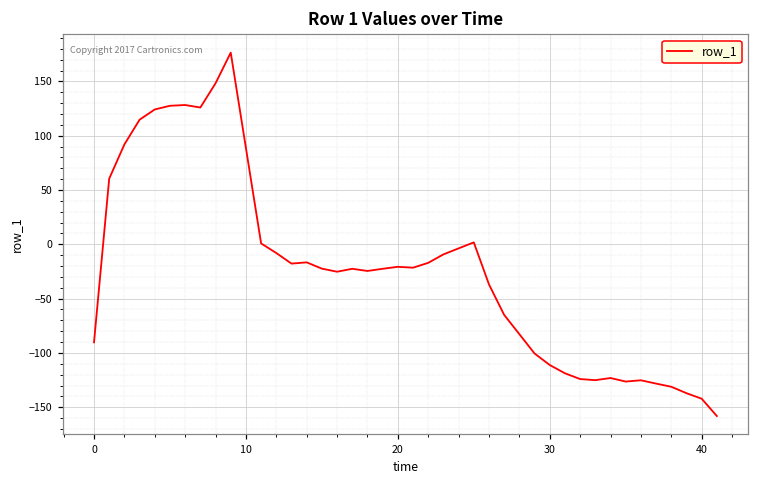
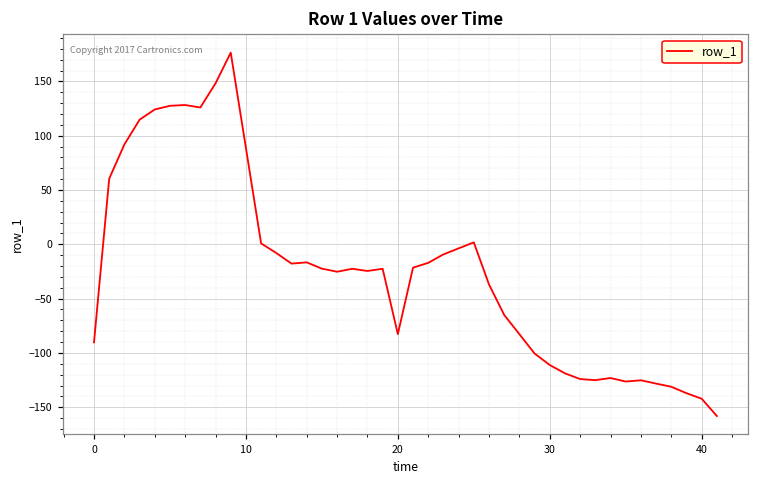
20: -20 -> -80
